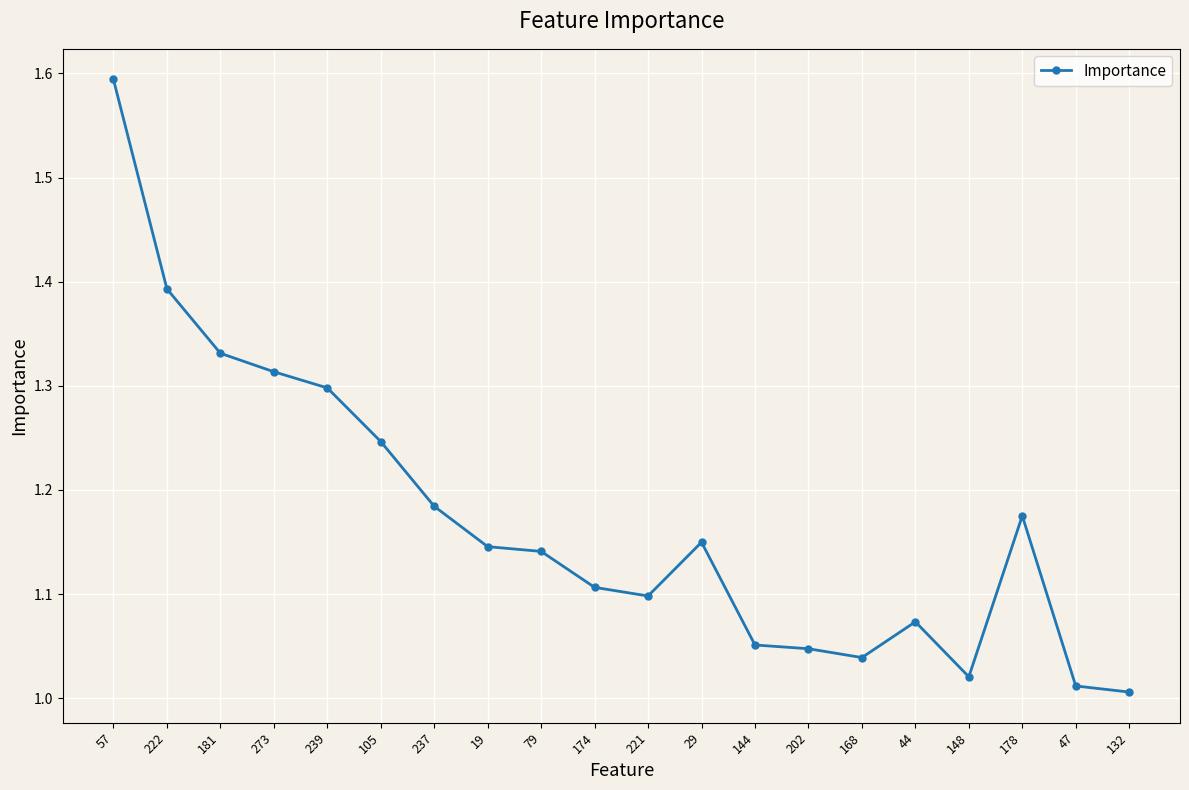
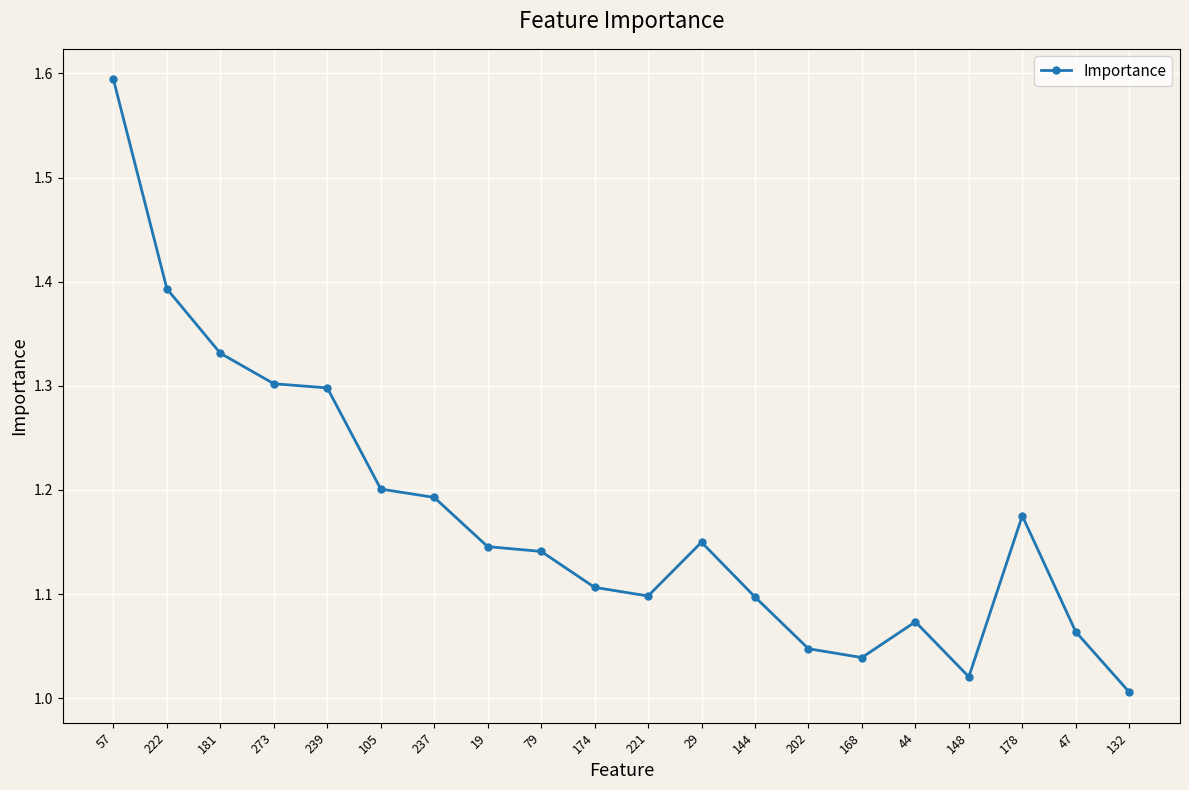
273: 1.314 -> 1.302
105: 1.246 -> 1.201
237: 1.184 -> 1.193
144: 1.051 -> 1.097
47: 1.012 -> 1.064
